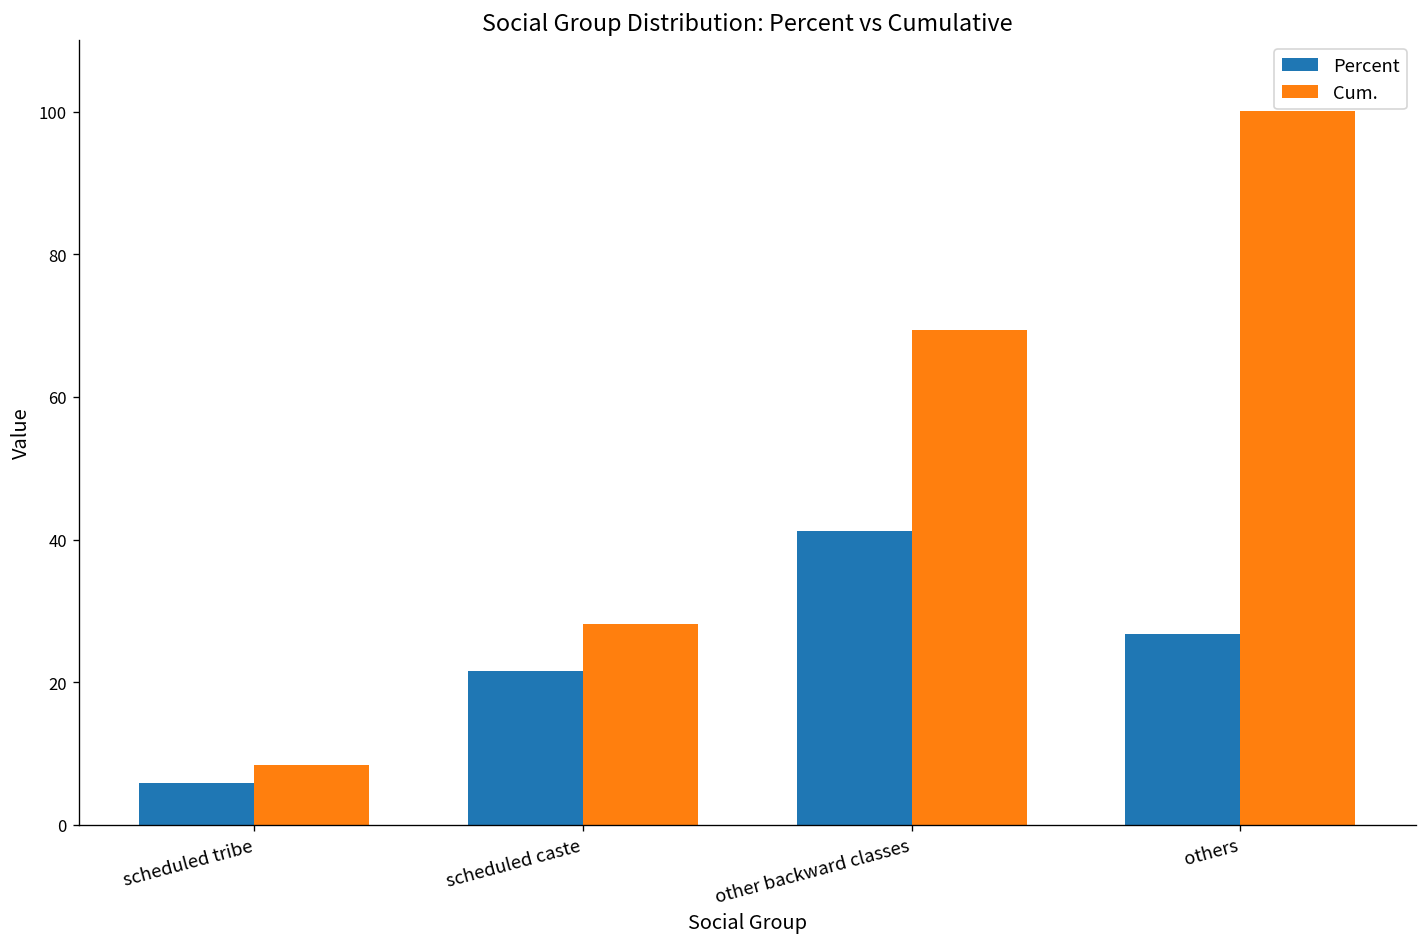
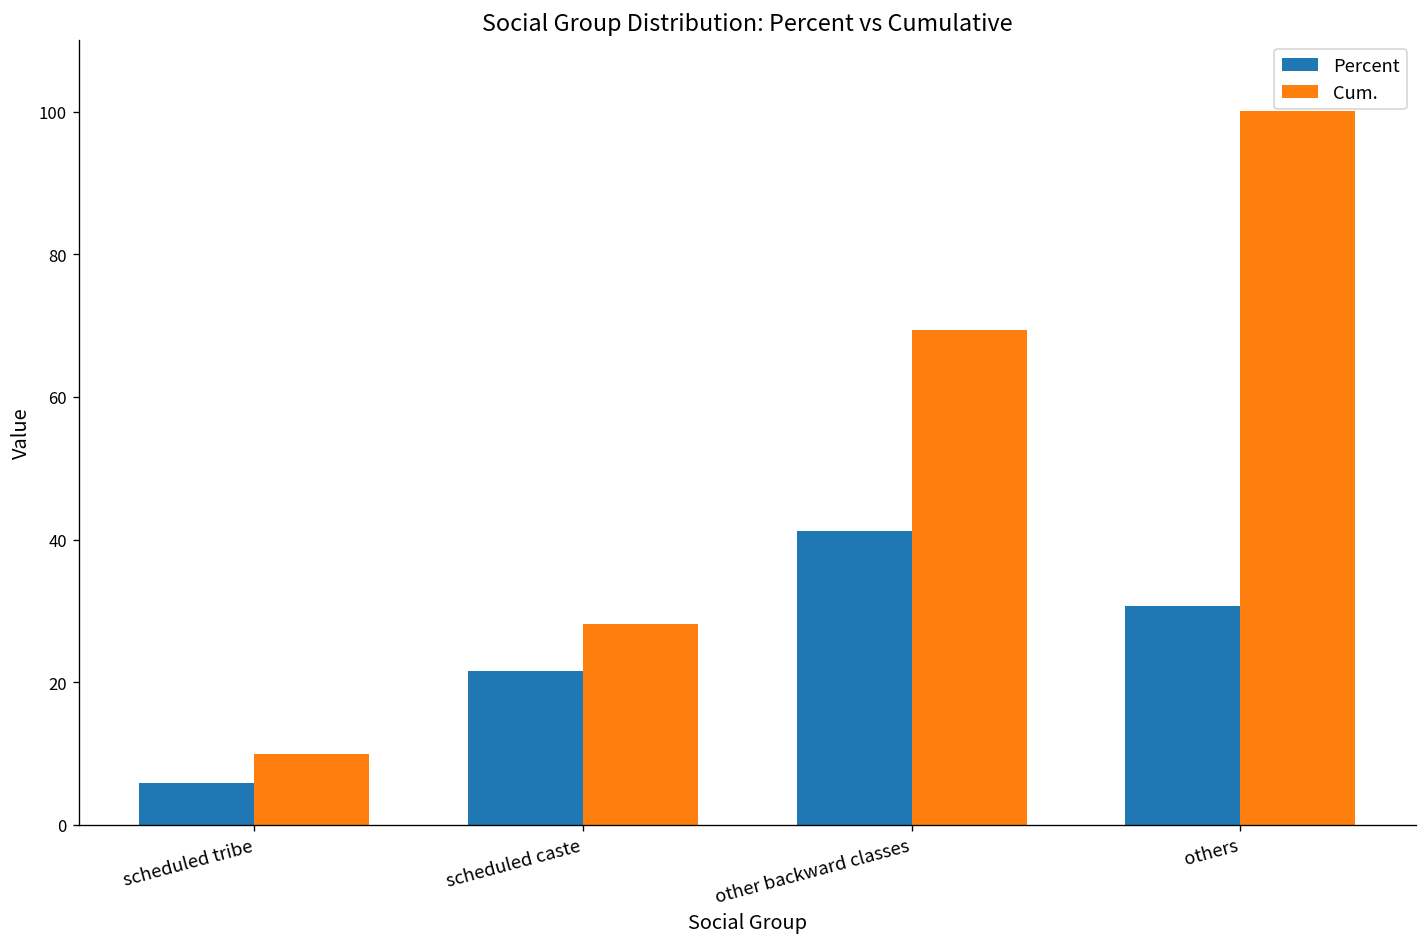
Cum., scheduled tribe: 8 -> 10
Percent, others: 27 -> 31
